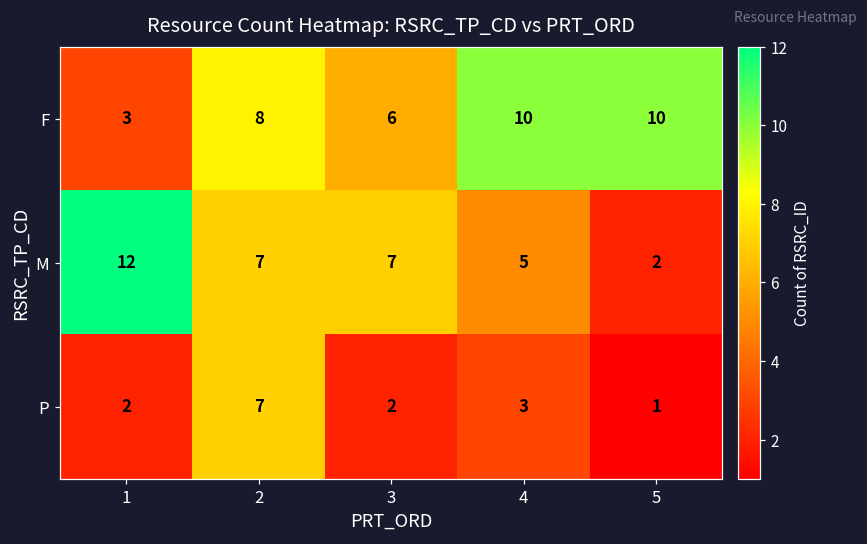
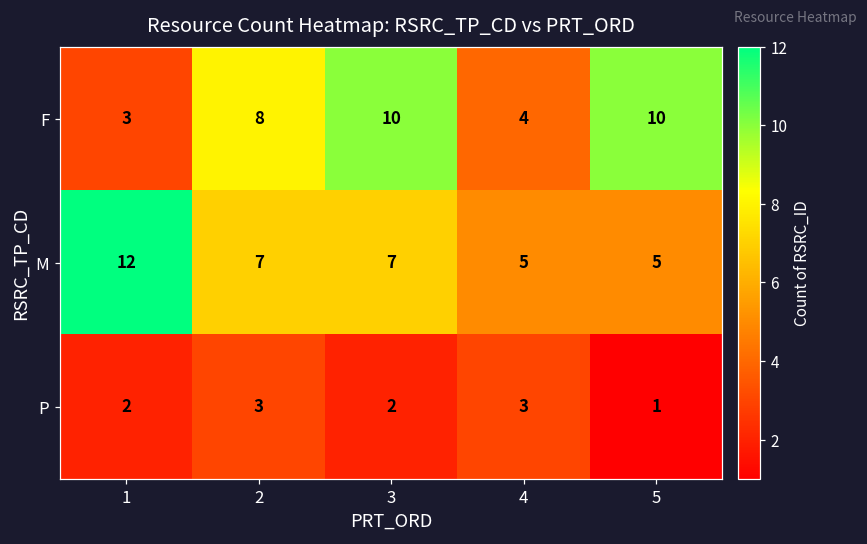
F, 3: 6 -> 10
F, 4: 10 -> 4
M, 5: 2 -> 5
P, 2: 7 -> 3
